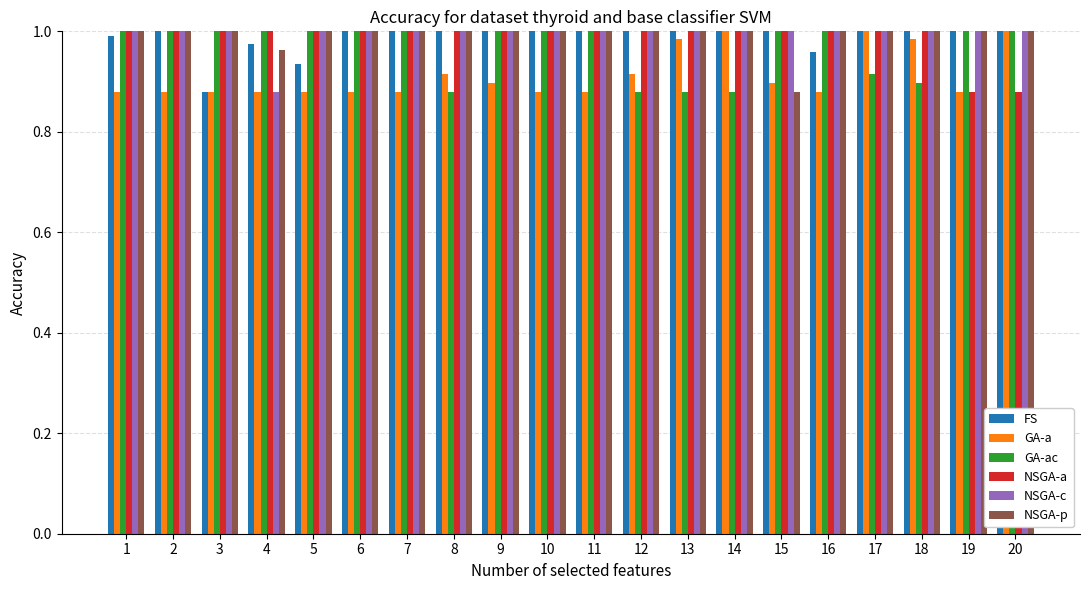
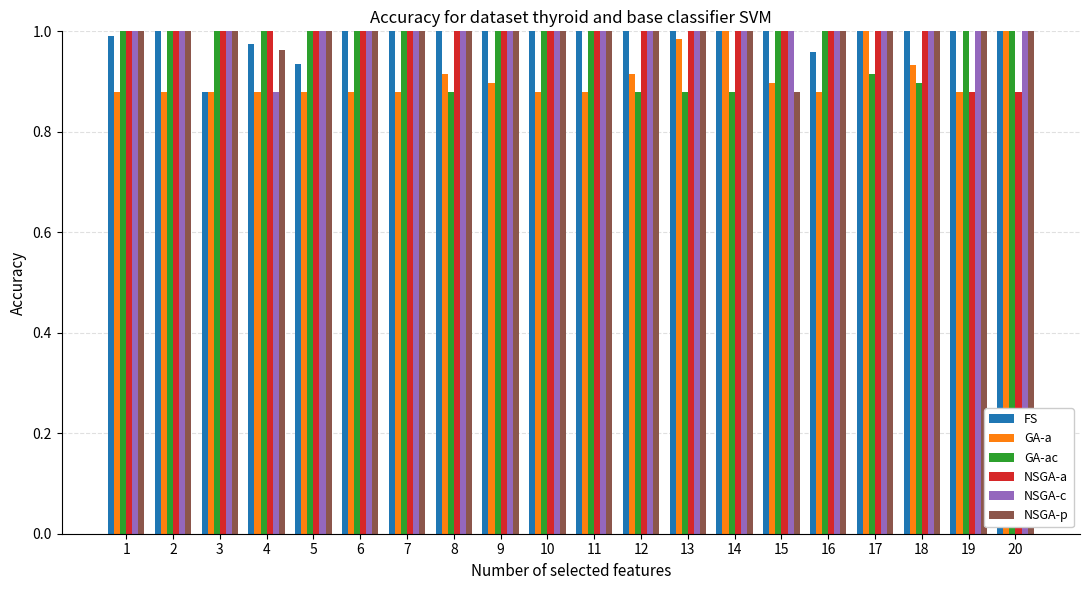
GA-a, 18: 0.99 -> 0.93
